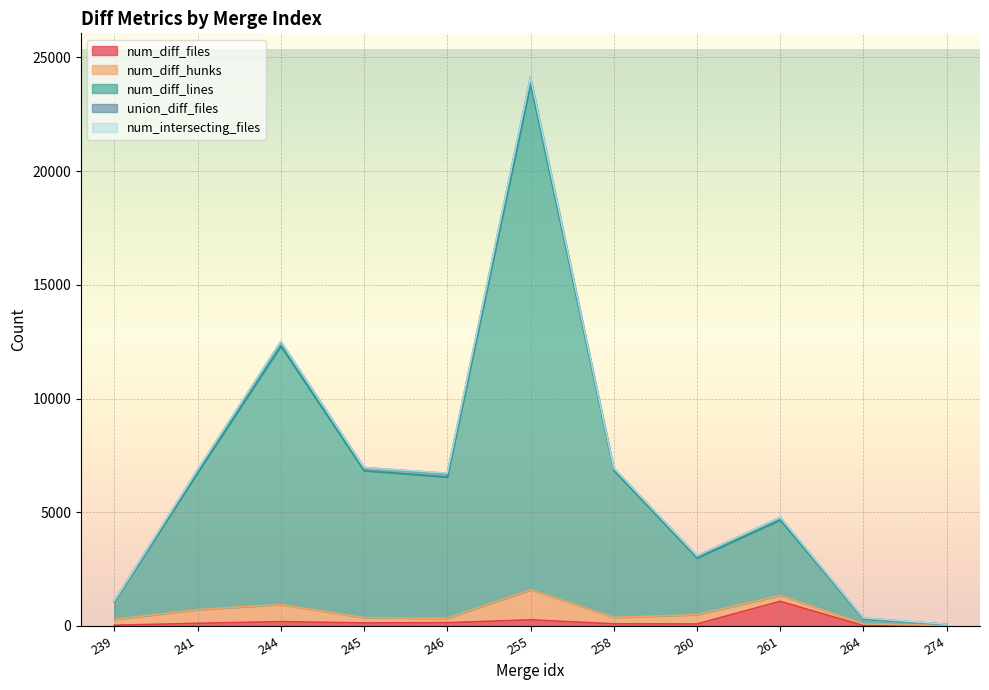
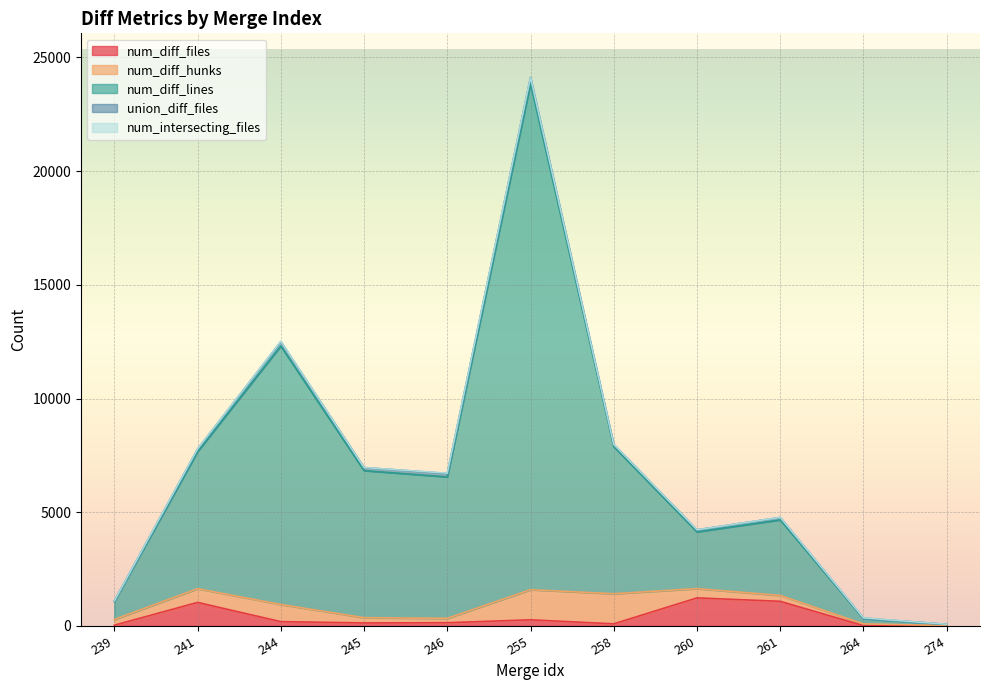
num_diff_files, 241: 100 -> 1000
num_diff_hunks, 258: 300 -> 1300
num_diff_files, 260: 100 -> 1200
